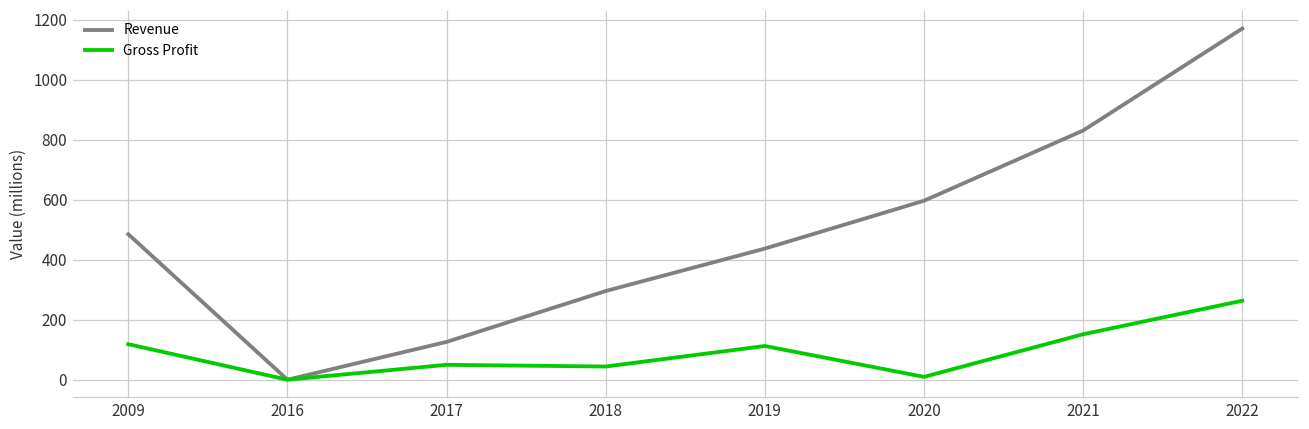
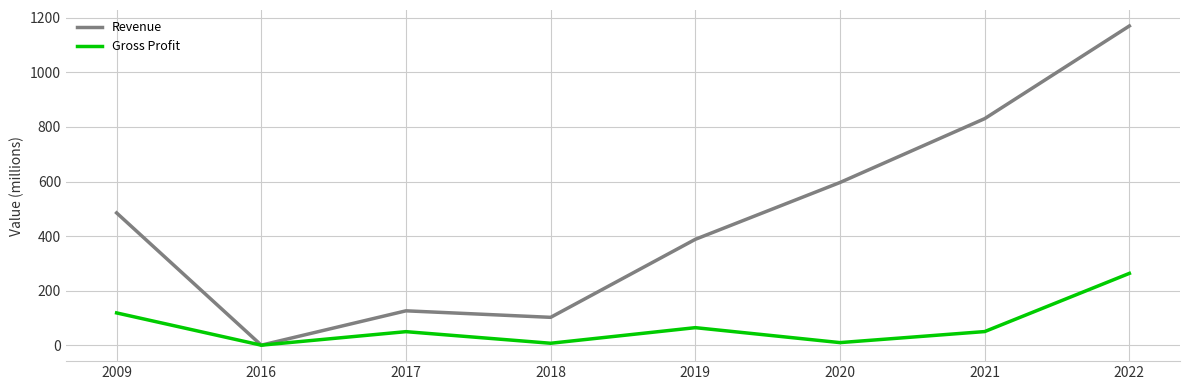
Revenue, 2018: 300 -> 100
Gross Profit, 2018: 40 -> 10
Revenue, 2019: 440 -> 390
Gross Profit, 2019: 110 -> 60
Gross Profit, 2021: 150 -> 50
